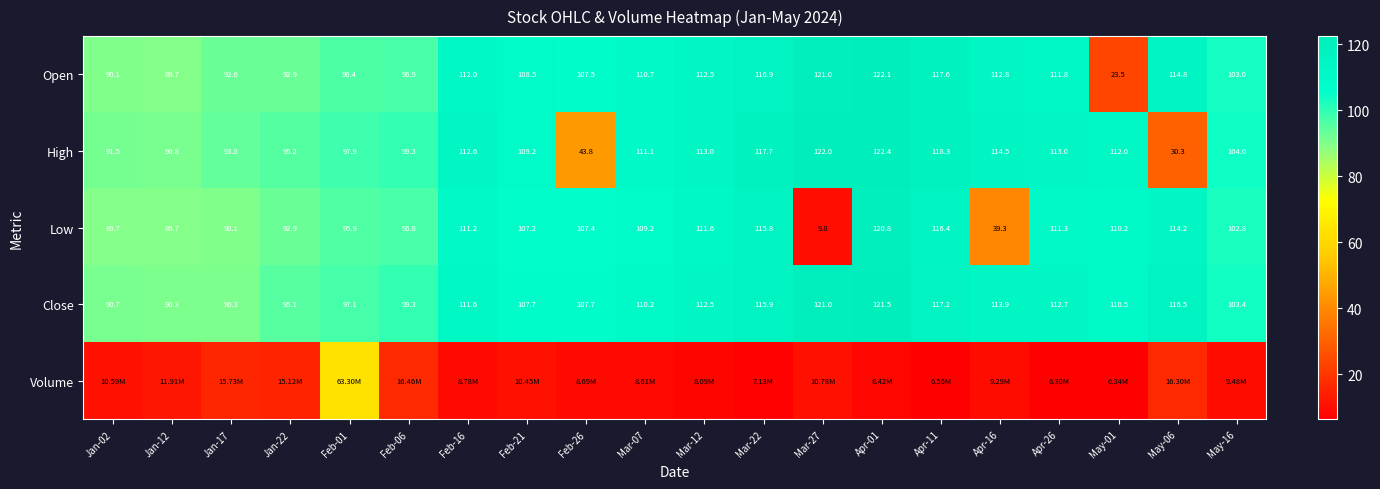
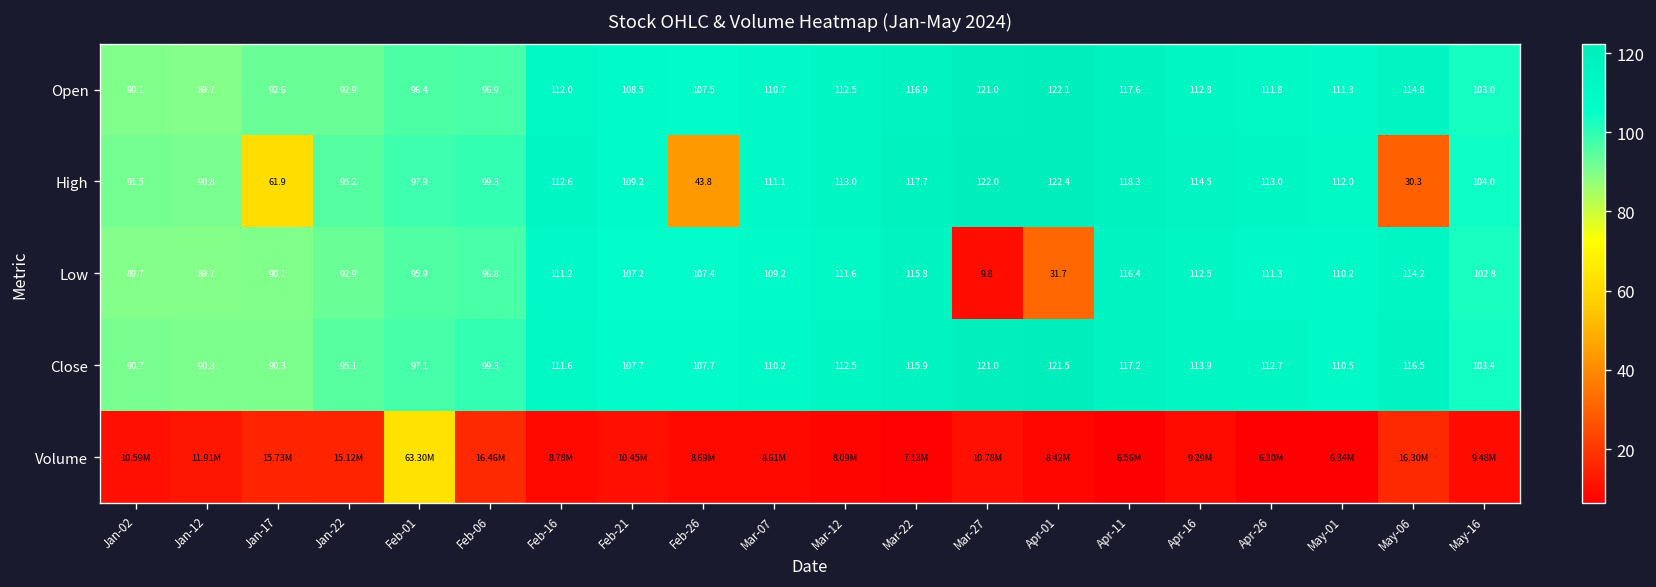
Open, May-01: 23.5 -> 111.3
High, Jan-17: 93.8 -> 61.9
Low, Apr-01: 120.8 -> 31.7
Low, Apr-16: 39.3 -> 112.5
